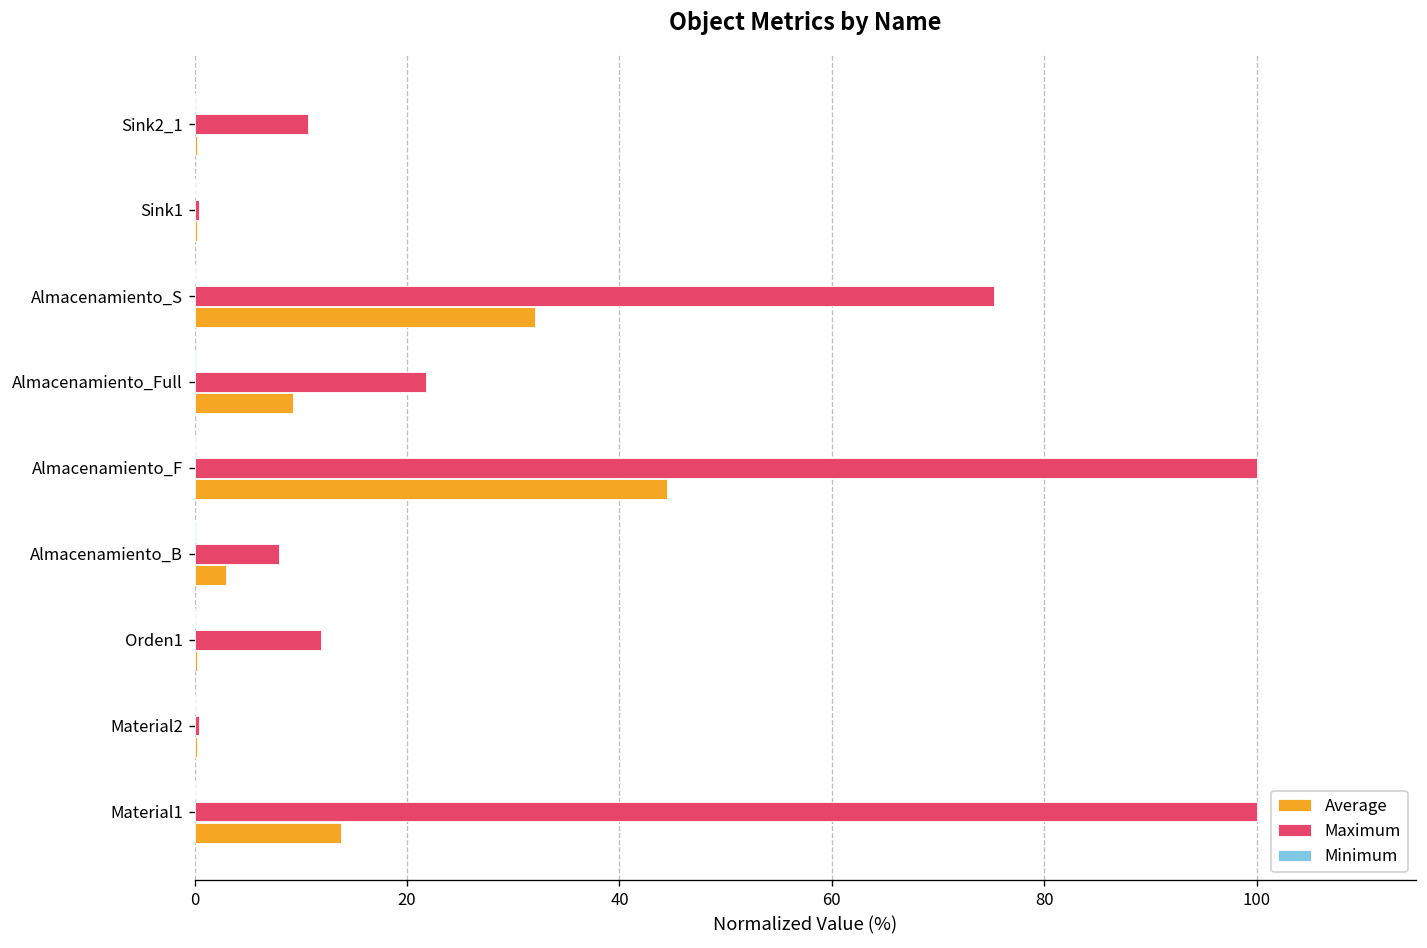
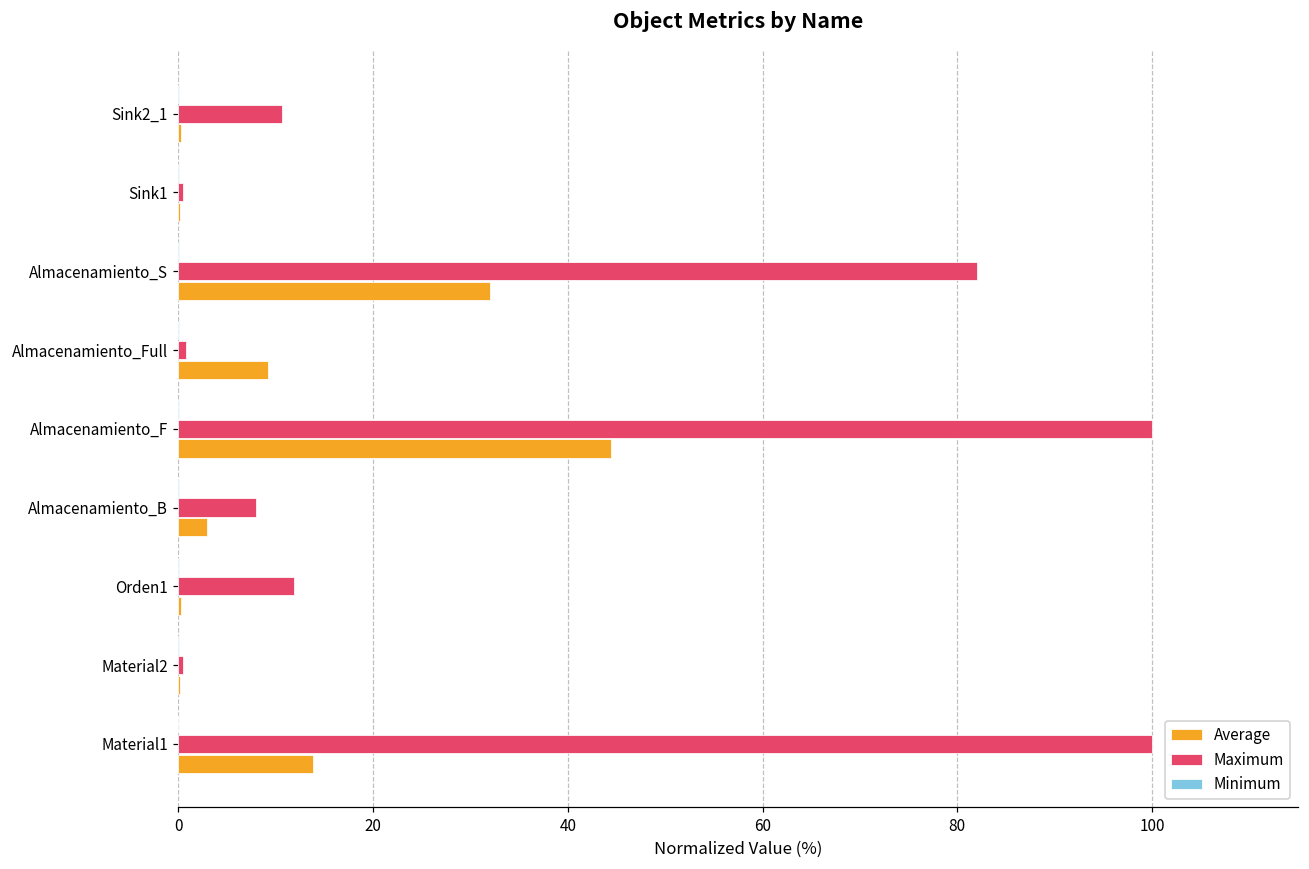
Maximum, Almacenamiento_S: 75 -> 82
Maximum, Almacenamiento_Full: 22 -> 1
